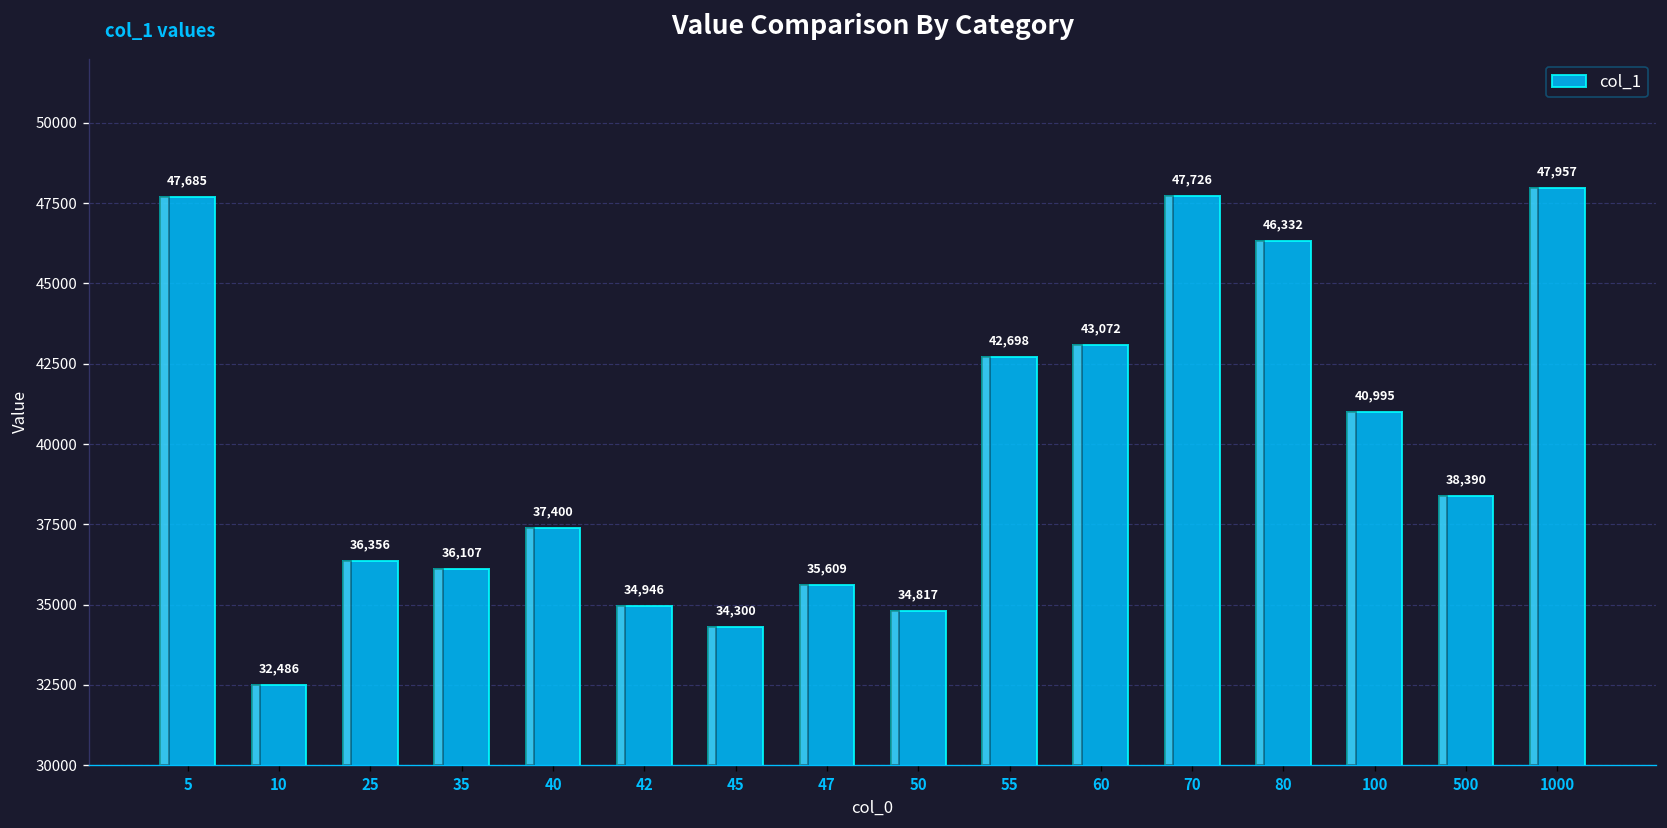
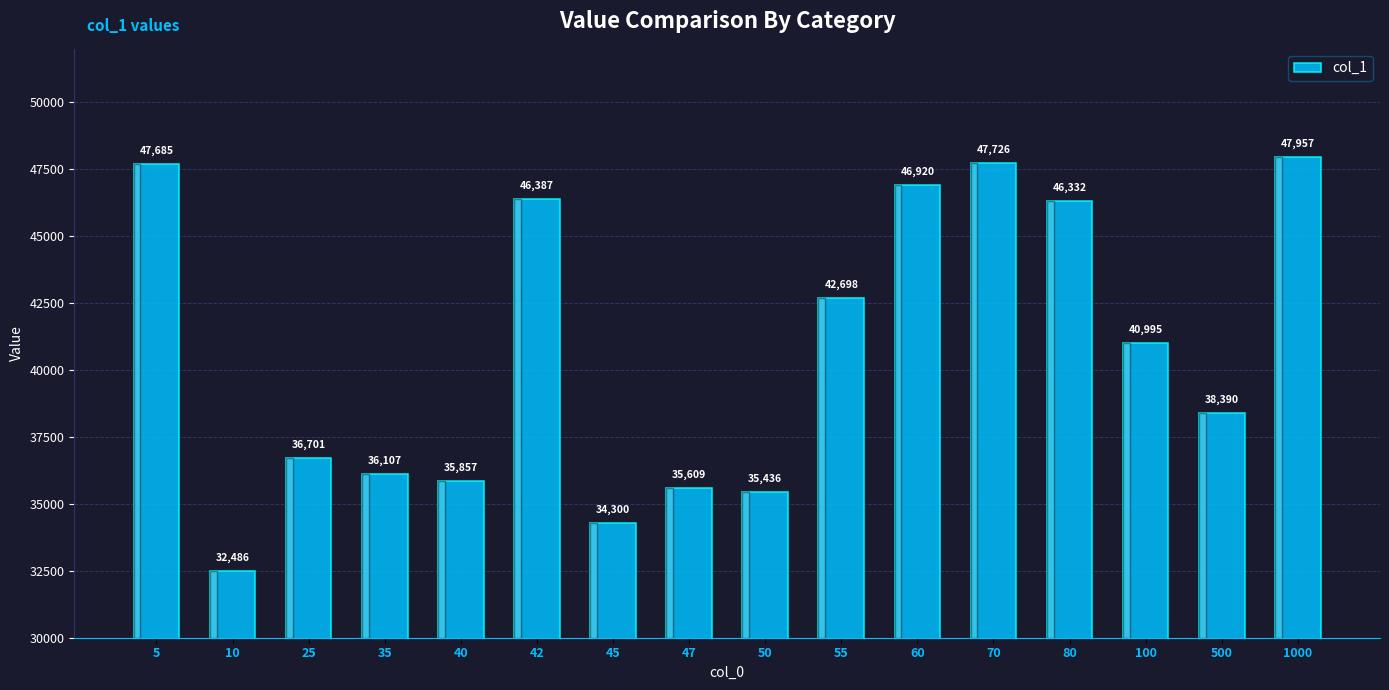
25: 36,356 -> 36,701
40: 37,400 -> 35,857
42: 34,946 -> 46,387
50: 34,817 -> 35,436
60: 43,072 -> 46,920
